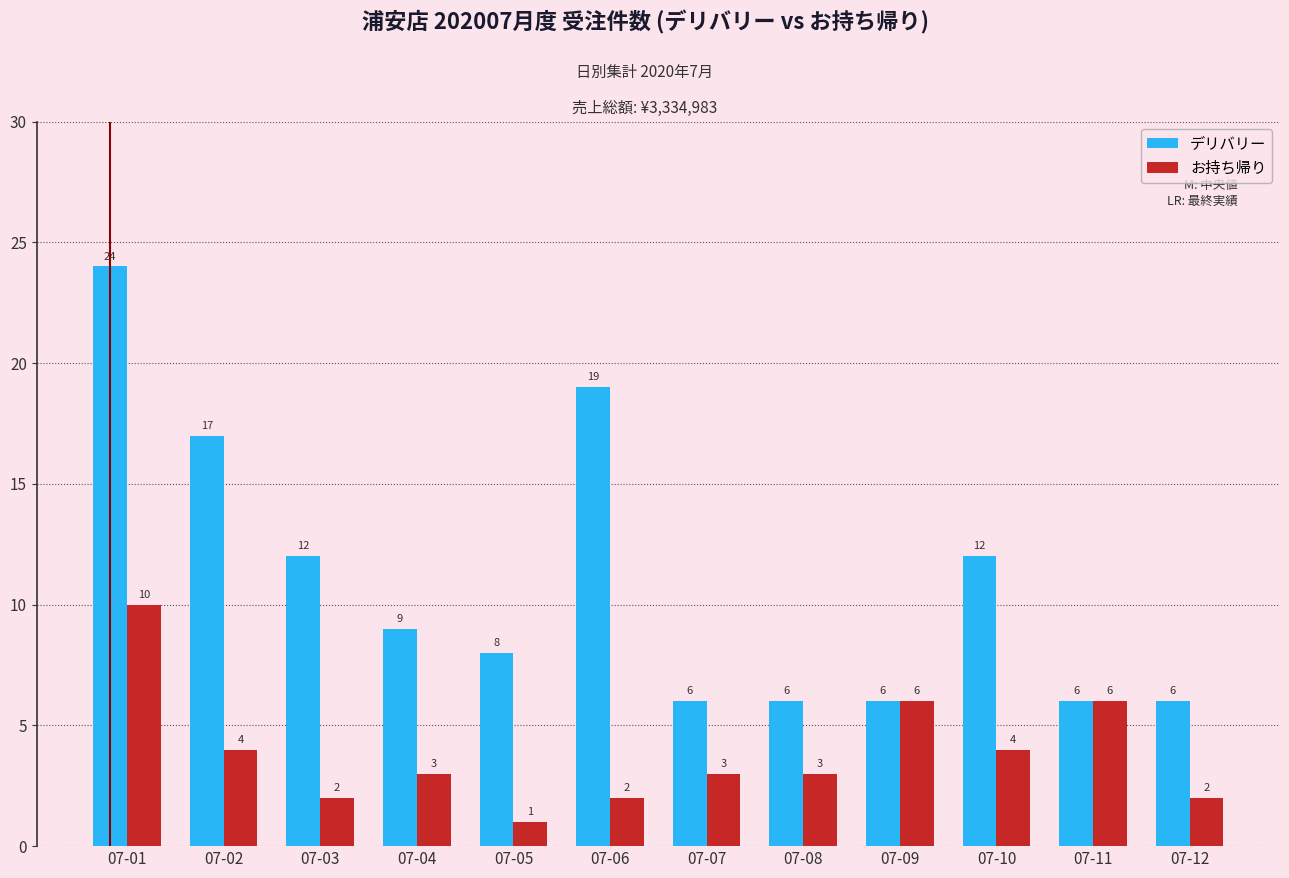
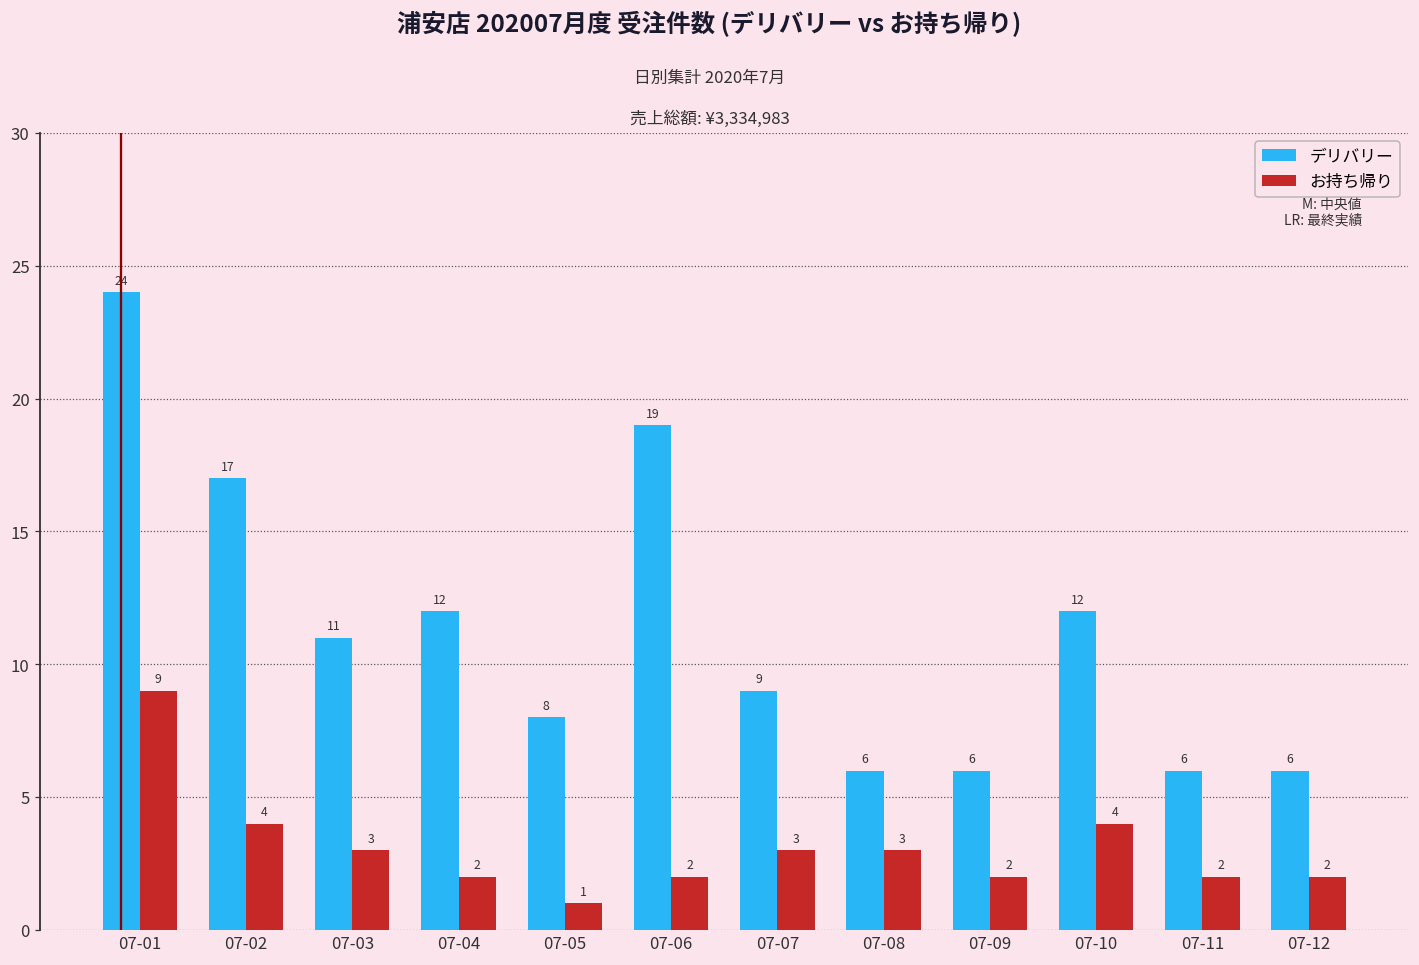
お持ち帰り, 07-01: 10 -> 9
デリバリー, 07-03: 12 -> 11
お持ち帰り, 07-03: 2 -> 3
デリバリー, 07-04: 9 -> 12
お持ち帰り, 07-04: 3 -> 2
デリバリー, 07-07: 6 -> 9
お持ち帰り, 07-09: 6 -> 2
お持ち帰り, 07-11: 6 -> 2
